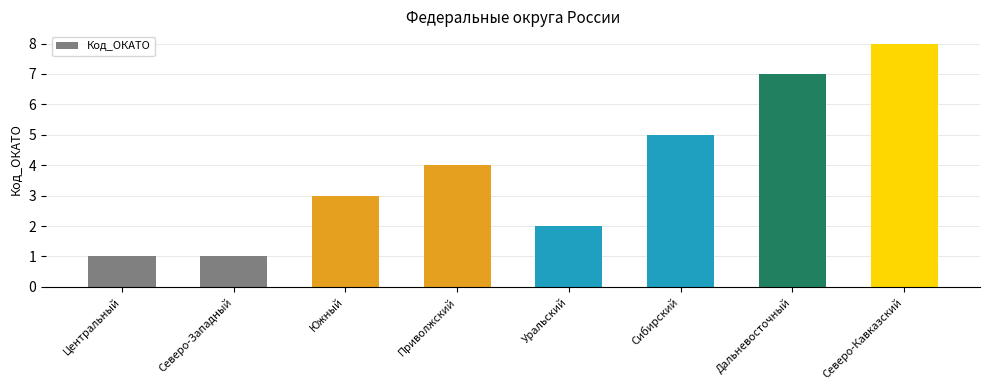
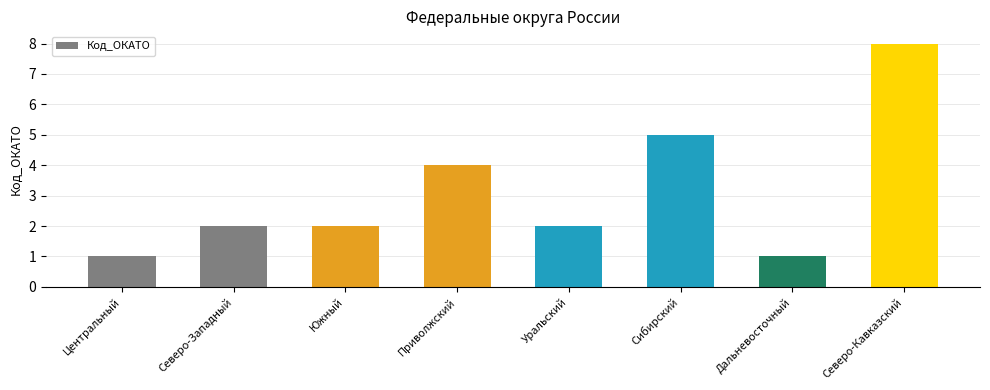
Северо-Западный: 1 -> 2
Южный: 3 -> 2
Дальневосточный: 7 -> 1
